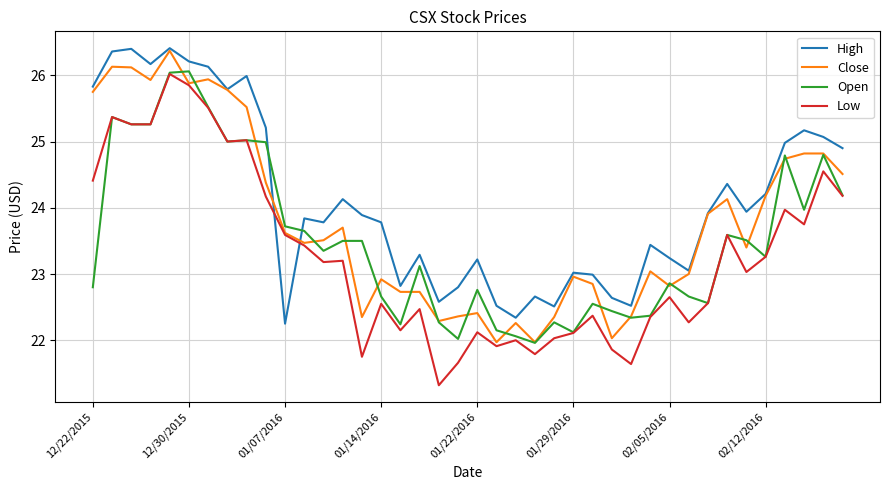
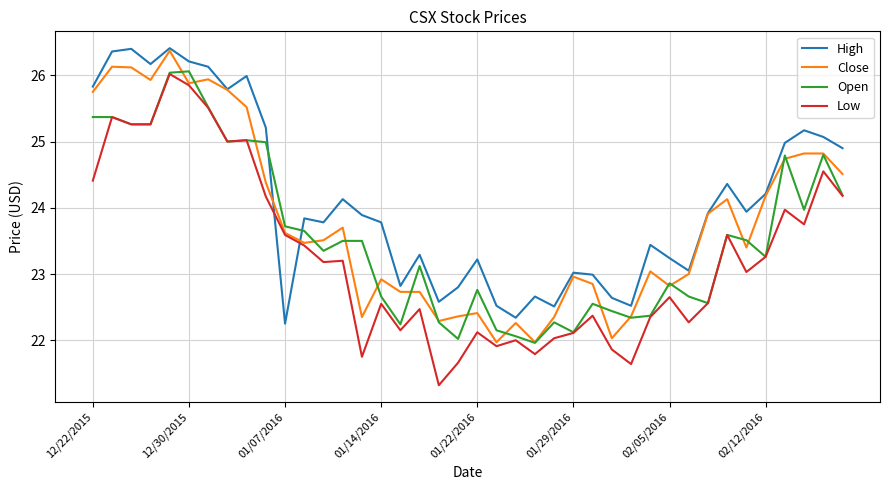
Open, 12/22/2015: 22.8 -> 25.4
